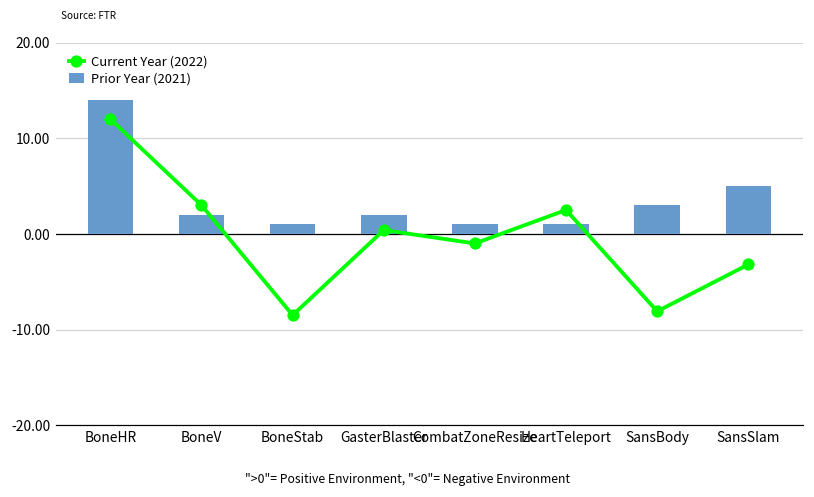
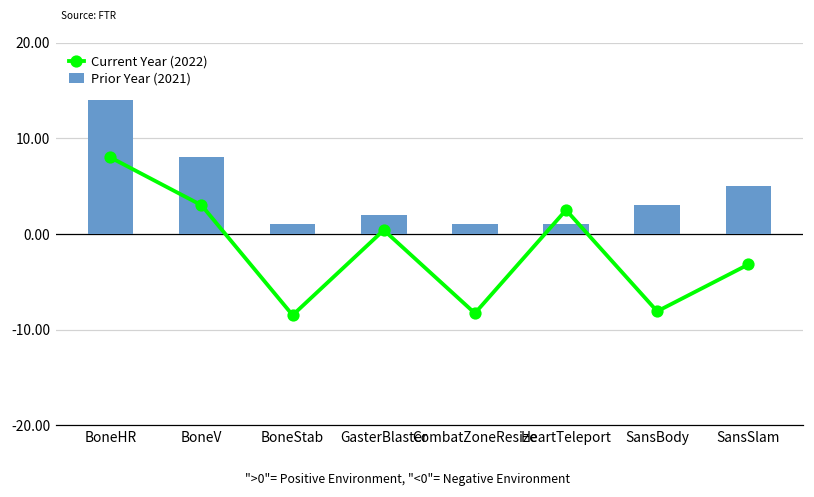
Current Year (2022), BoneHR: 12 -> 8
Prior Year (2021), BoneV: 2 -> 8
Current Year (2022), CombatZoneResize: -1 -> -8
